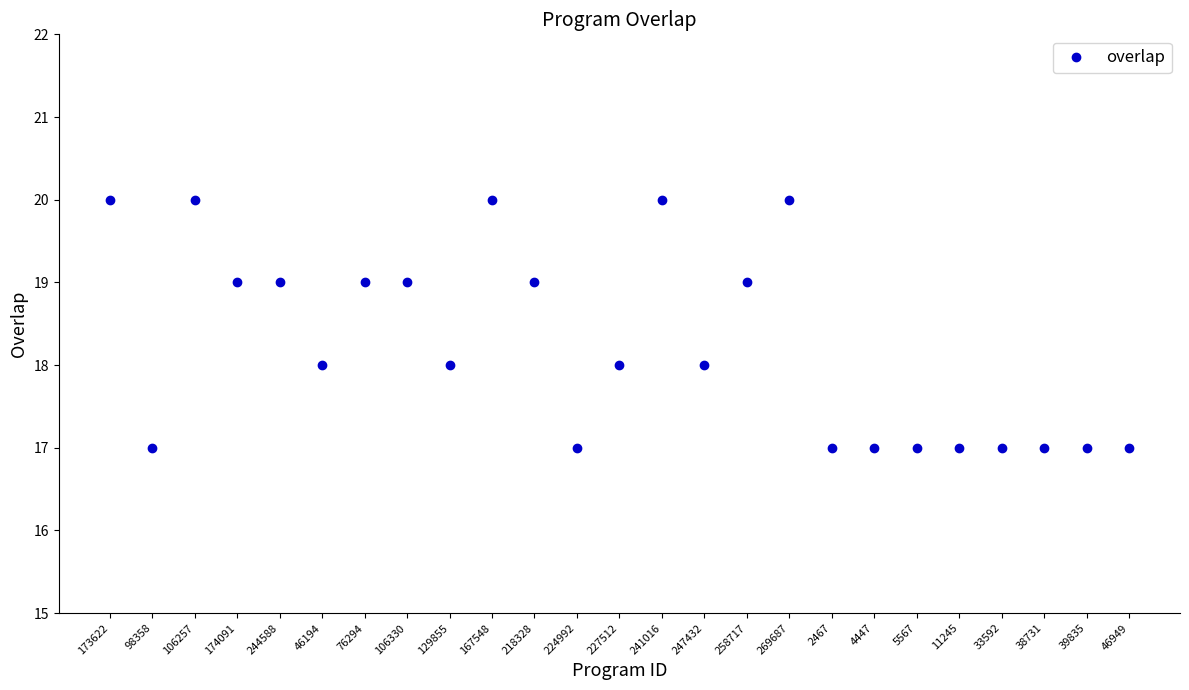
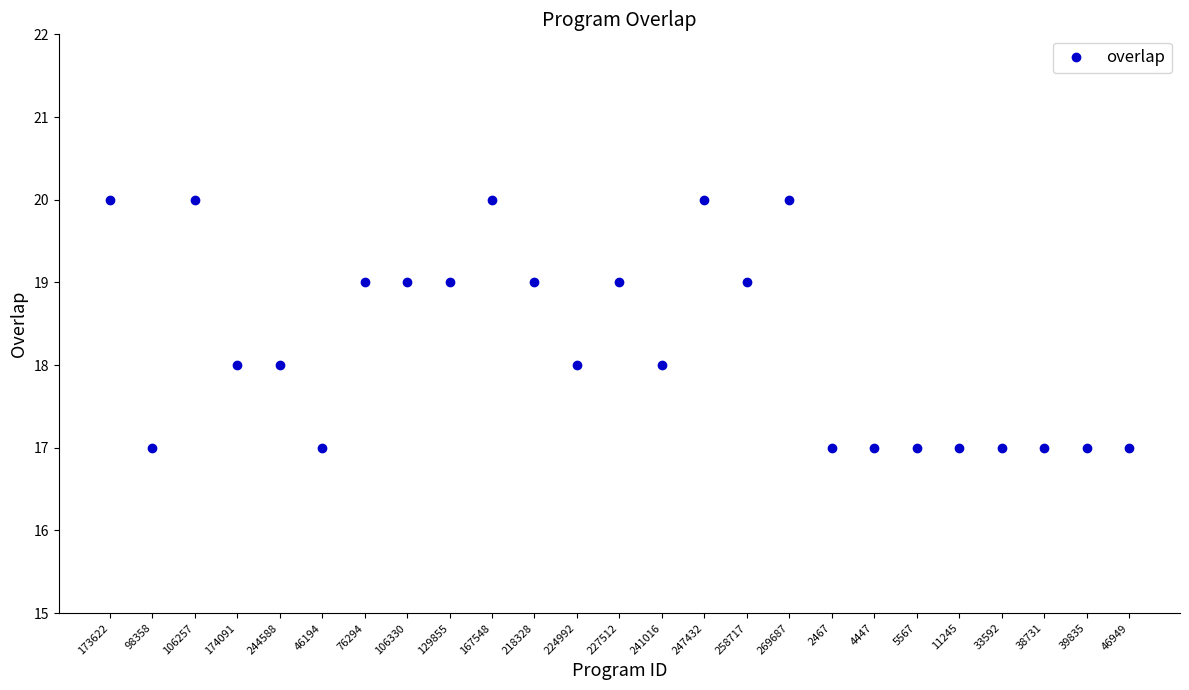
174091: 19 -> 18
244588: 19 -> 18
46194: 18 -> 17
129855: 18 -> 19
224992: 17 -> 18
227512: 18 -> 19
241016: 20 -> 18
247432: 18 -> 20
